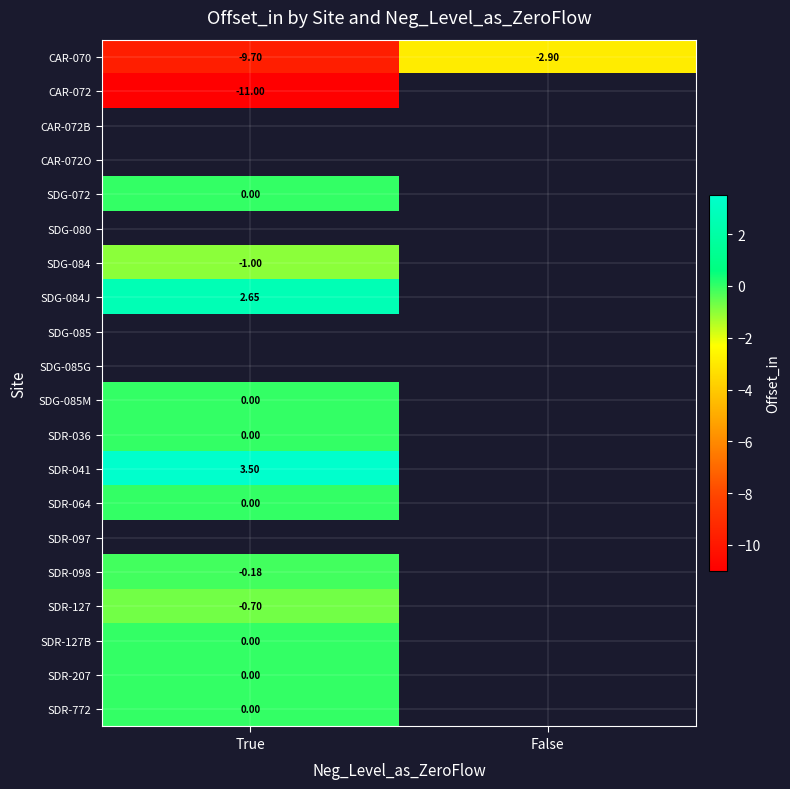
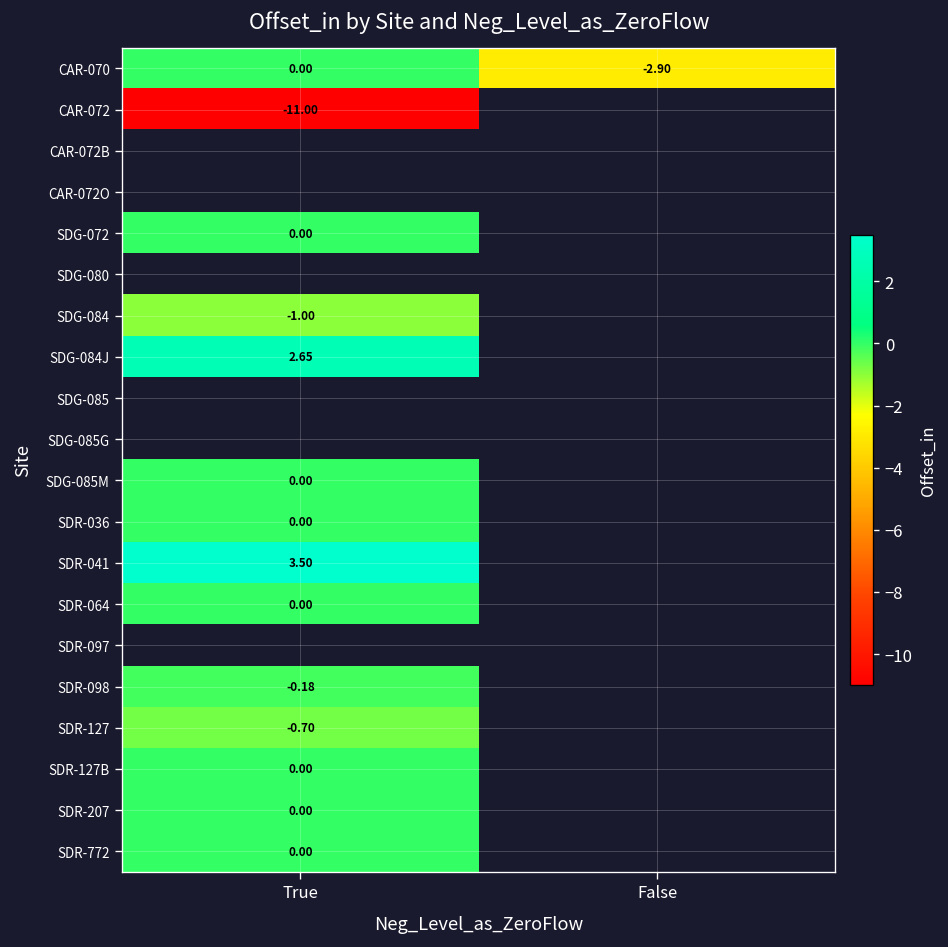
CAR-070, True: -9.70 -> 0.00
